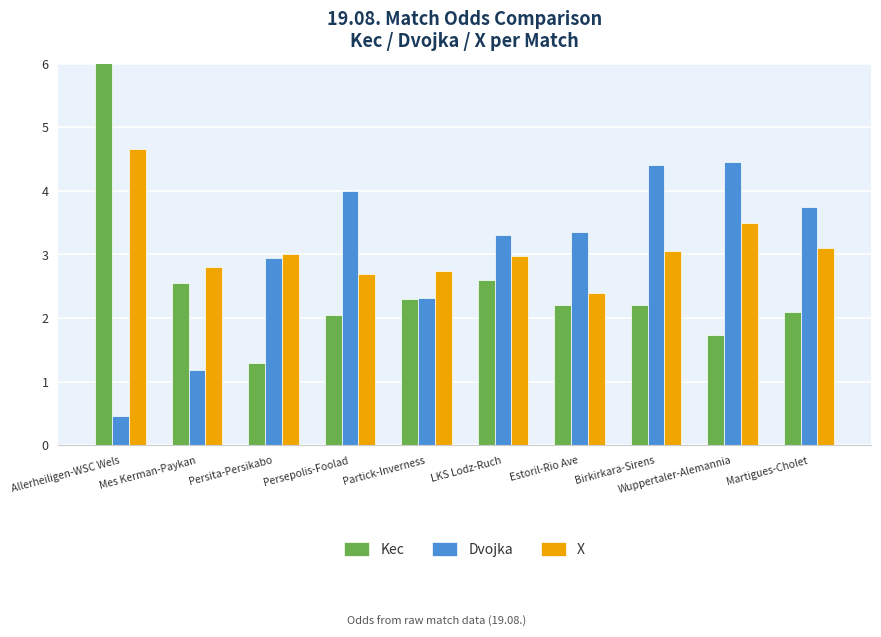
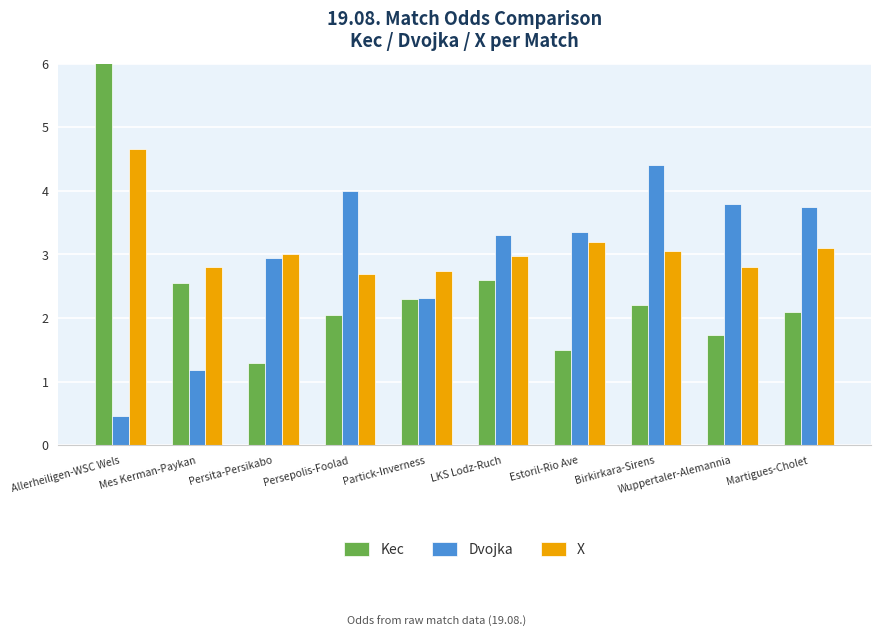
Kec, Estoril-Rio Ave: 2.2 -> 1.5
X, Estoril-Rio Ave: 2.4 -> 3.2
Dvojka, Wuppertaler-Alemannia: 4.5 -> 3.8
X, Wuppertaler-Alemannia: 3.5 -> 2.8
